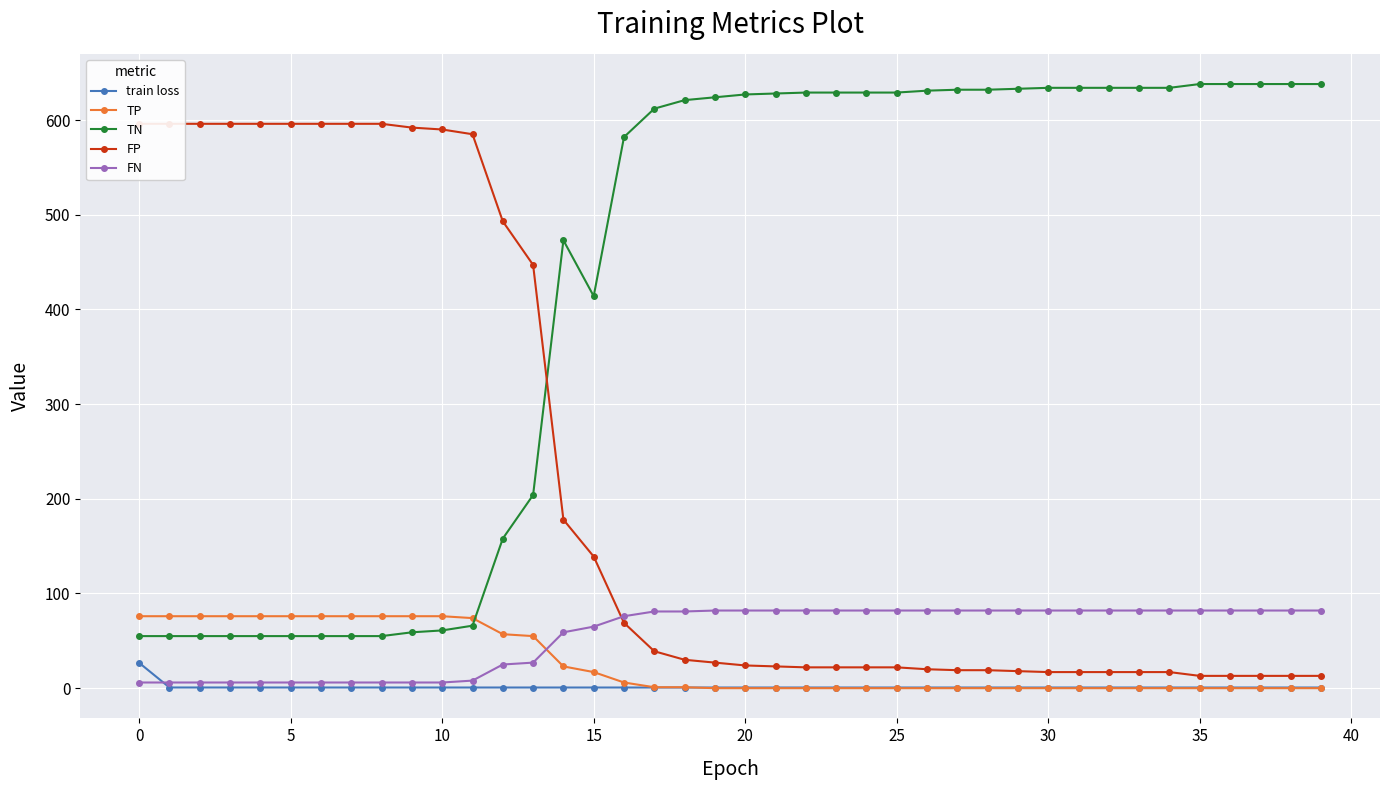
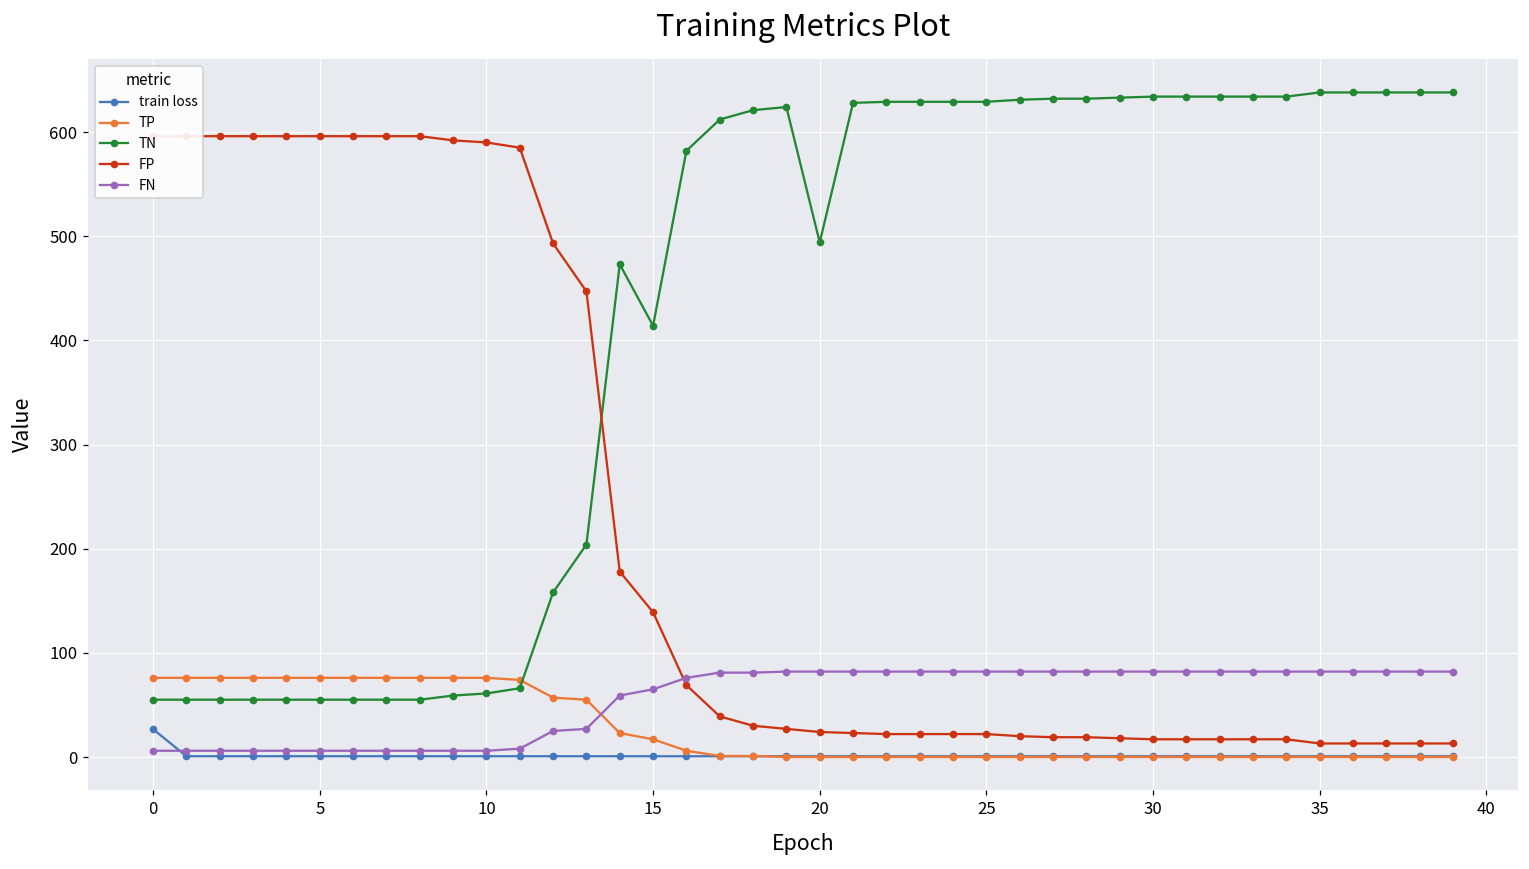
TN, 20: 630 -> 490
